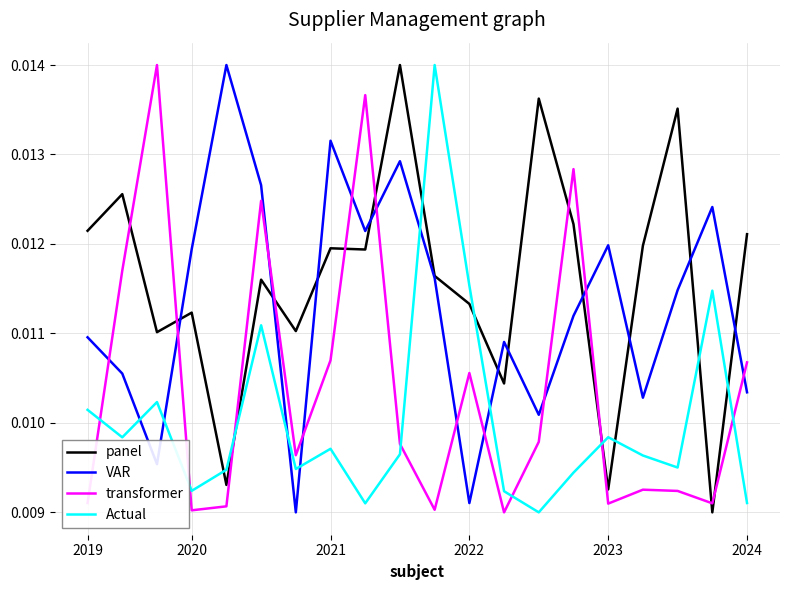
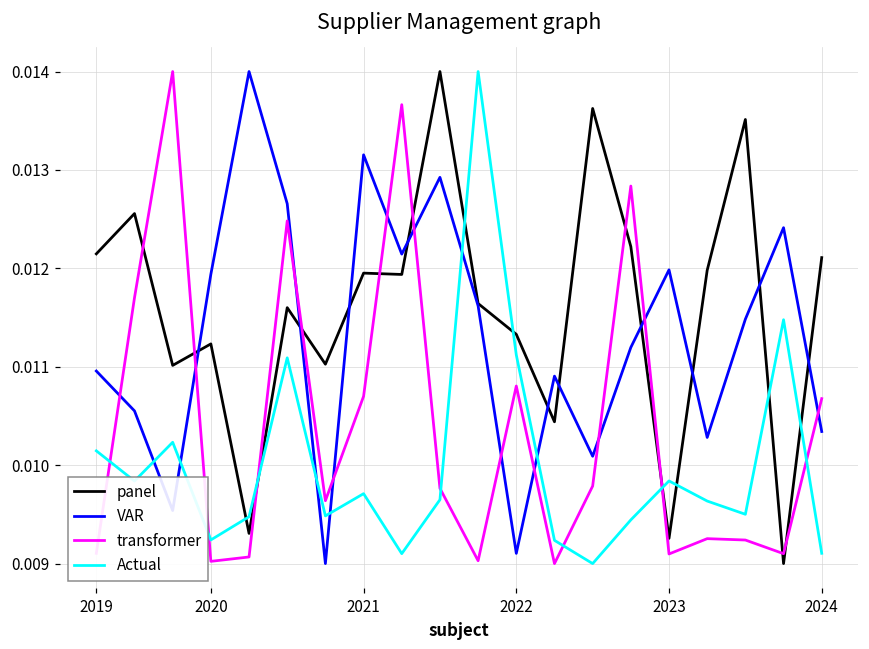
transformer, 2022: 0.0106 -> 0.0108
Actual, 2022: 0.0115 -> 0.0111
